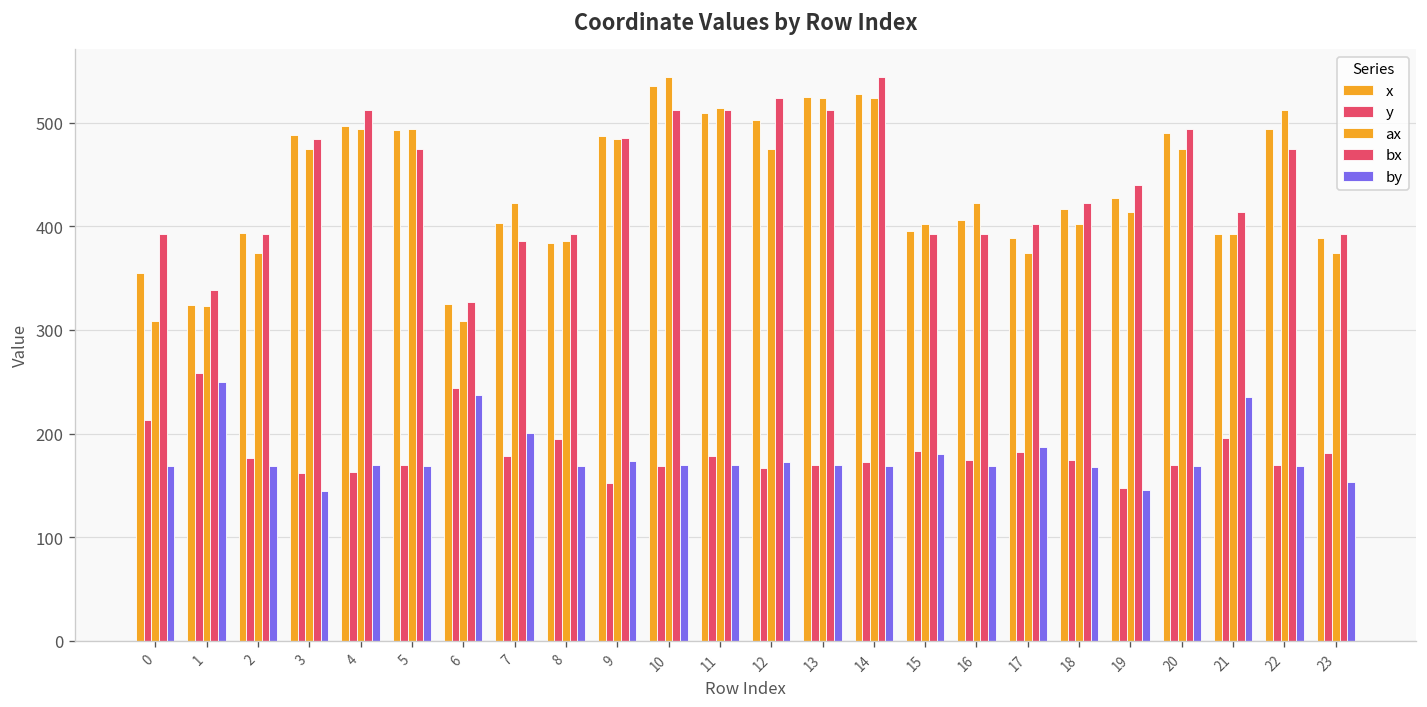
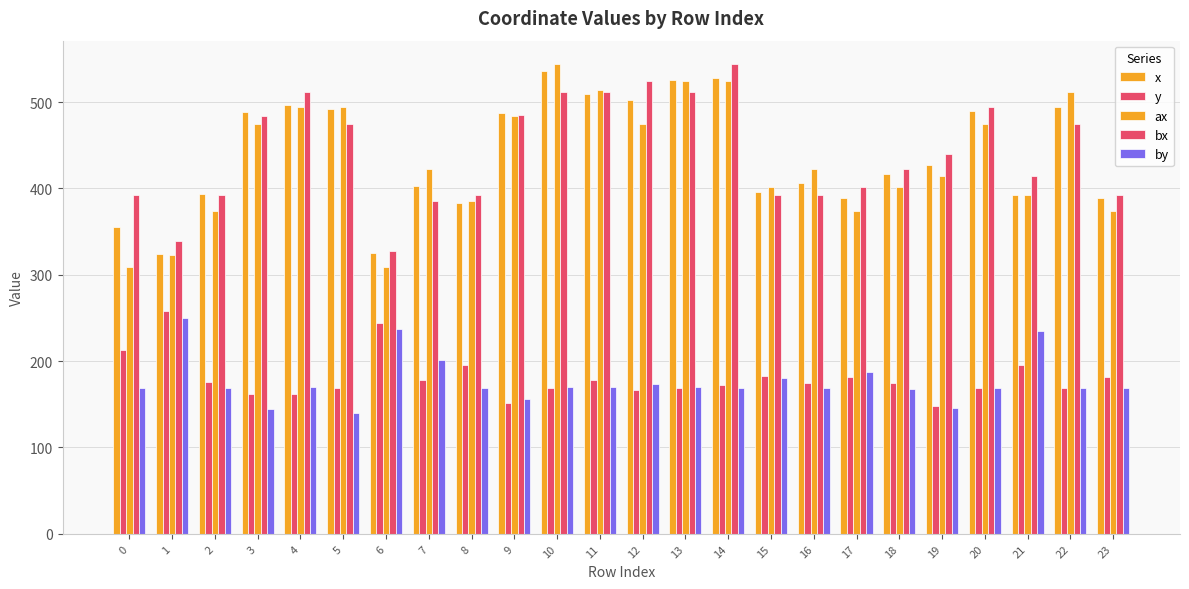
by, 5: 170 -> 140
by, 9: 170 -> 160
by, 23: 150 -> 170
